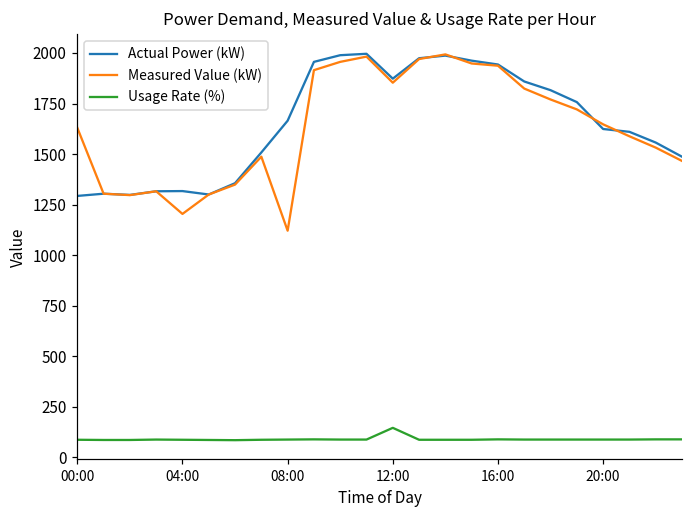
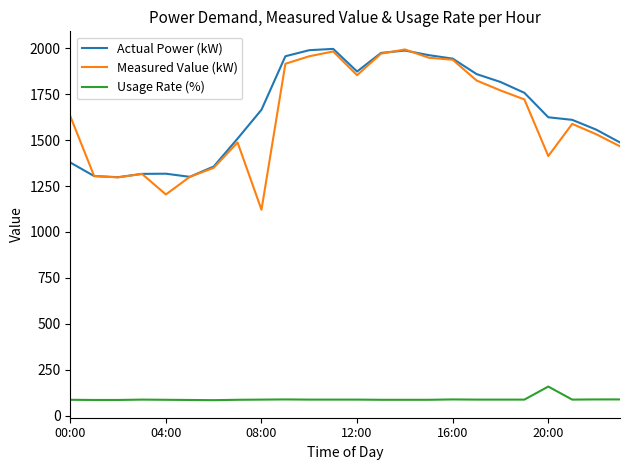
Actual Power (kW), 00:00: 1290 -> 1380
Usage Rate (%), 12:00: 150 -> 90
Measured Value (kW), 20:00: 1650 -> 1410
Usage Rate (%), 20:00: 90 -> 160
